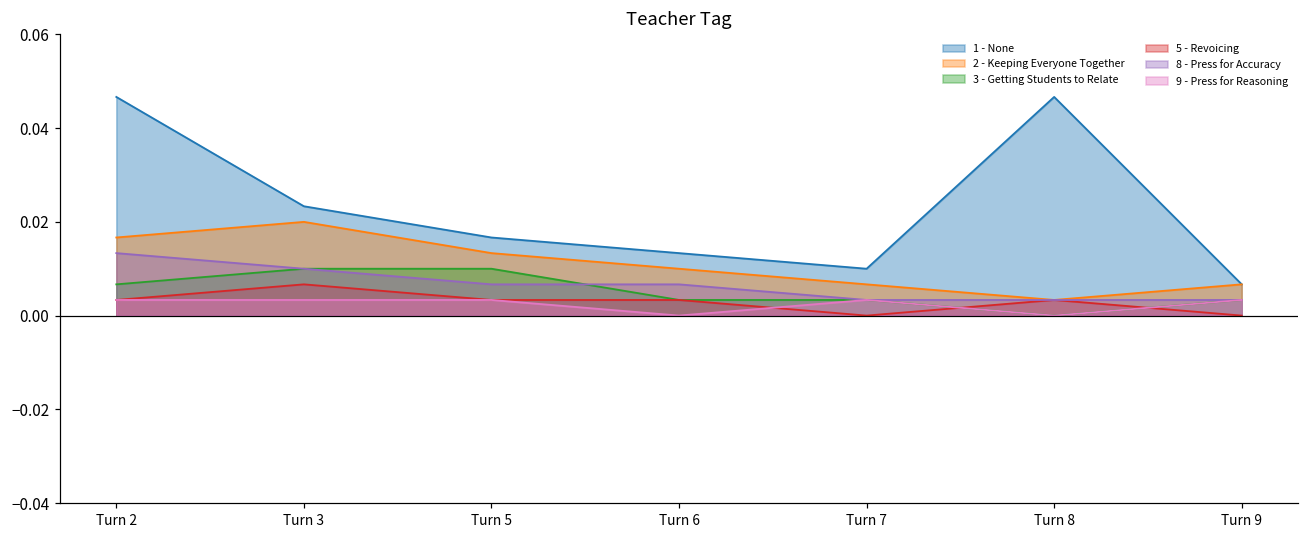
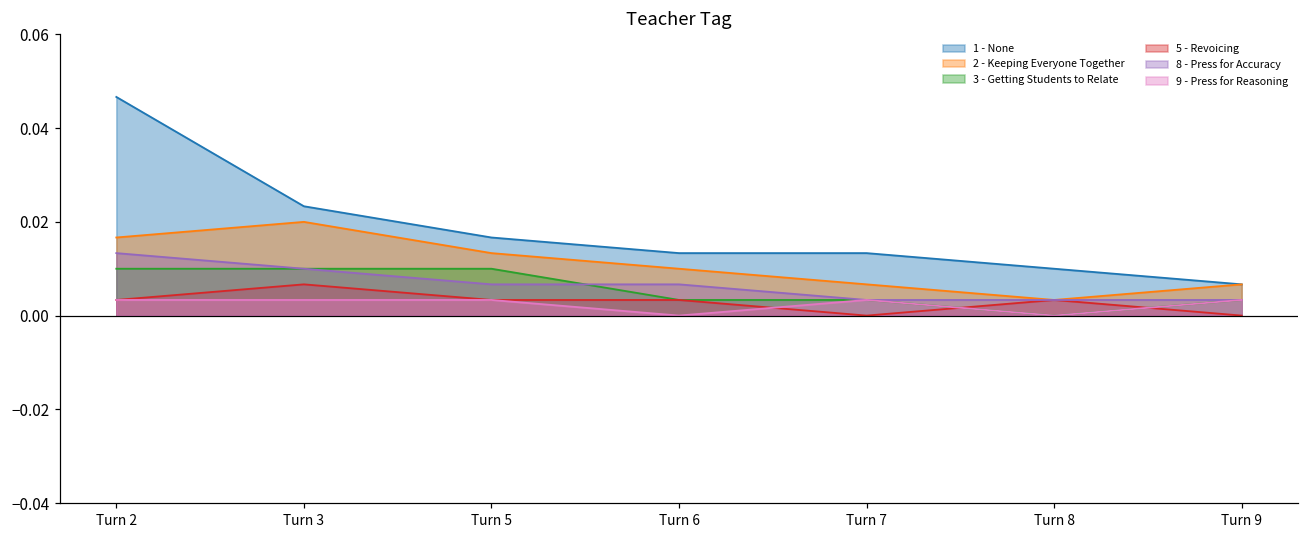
3 - Getting Students to Relate, Turn 2: 0.007 -> 0.010
1 - None, Turn 7: 0.010 -> 0.013
1 - None, Turn 8: 0.047 -> 0.010
